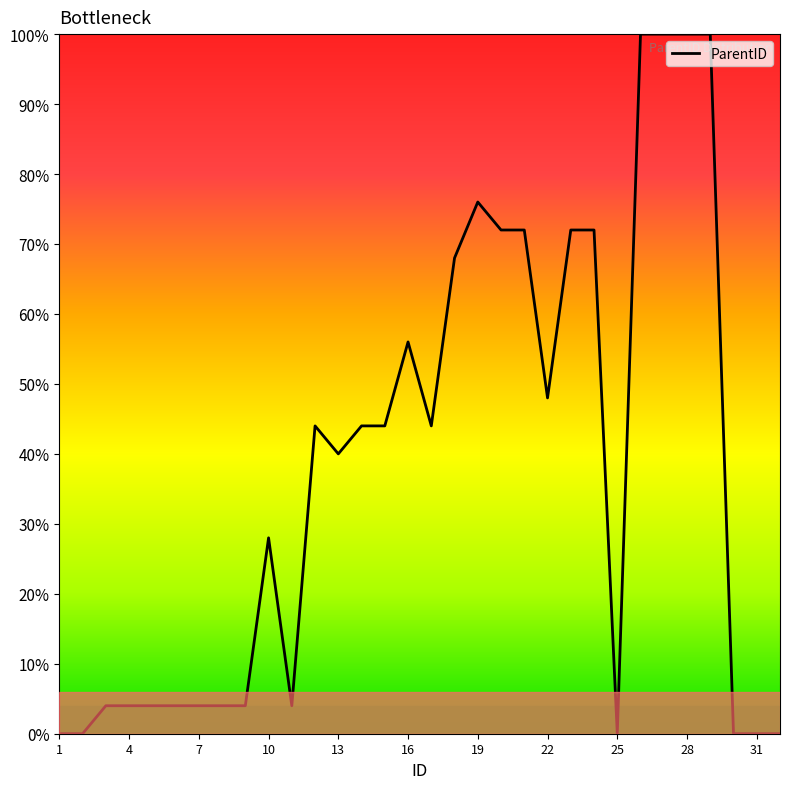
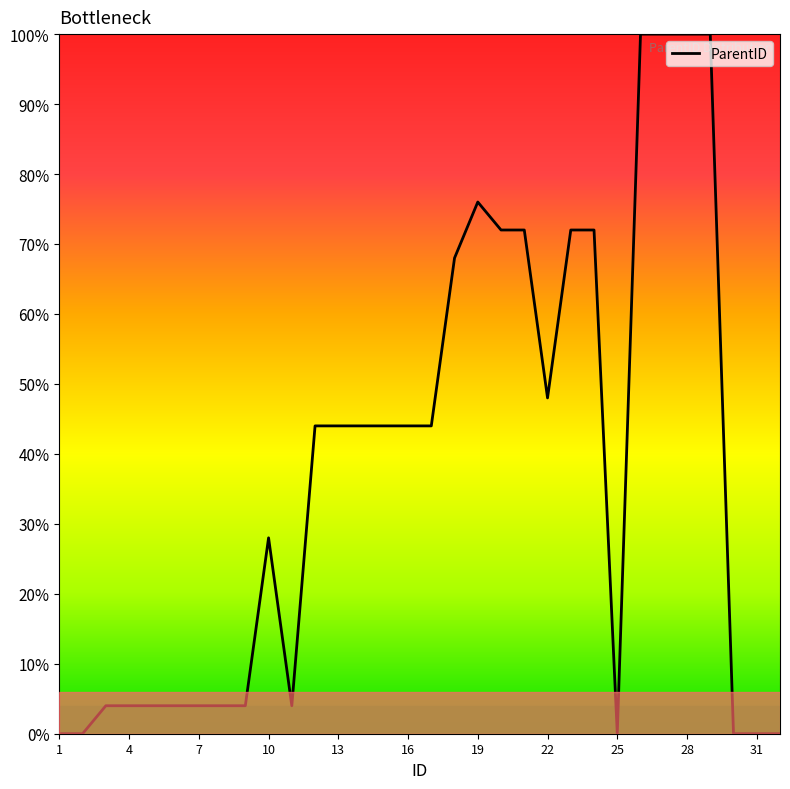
13: 40% -> 44%
16: 56% -> 44%
